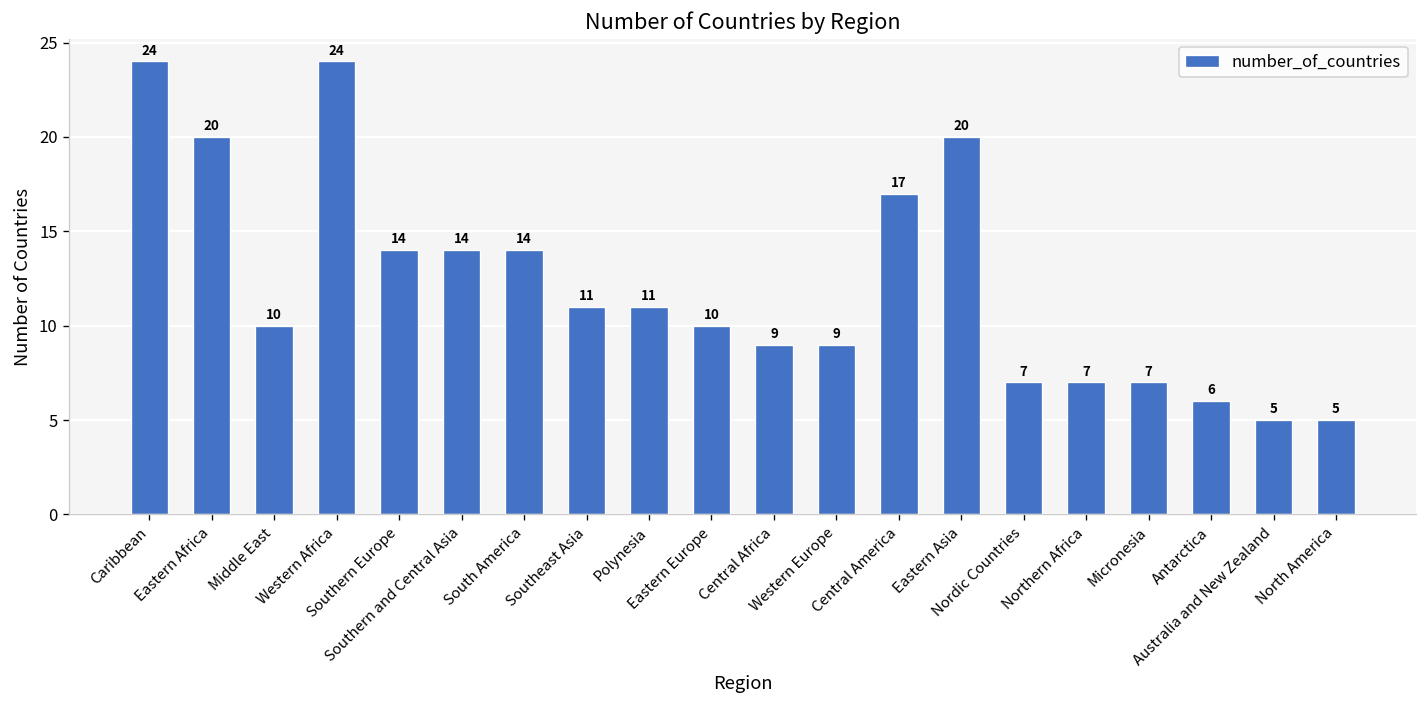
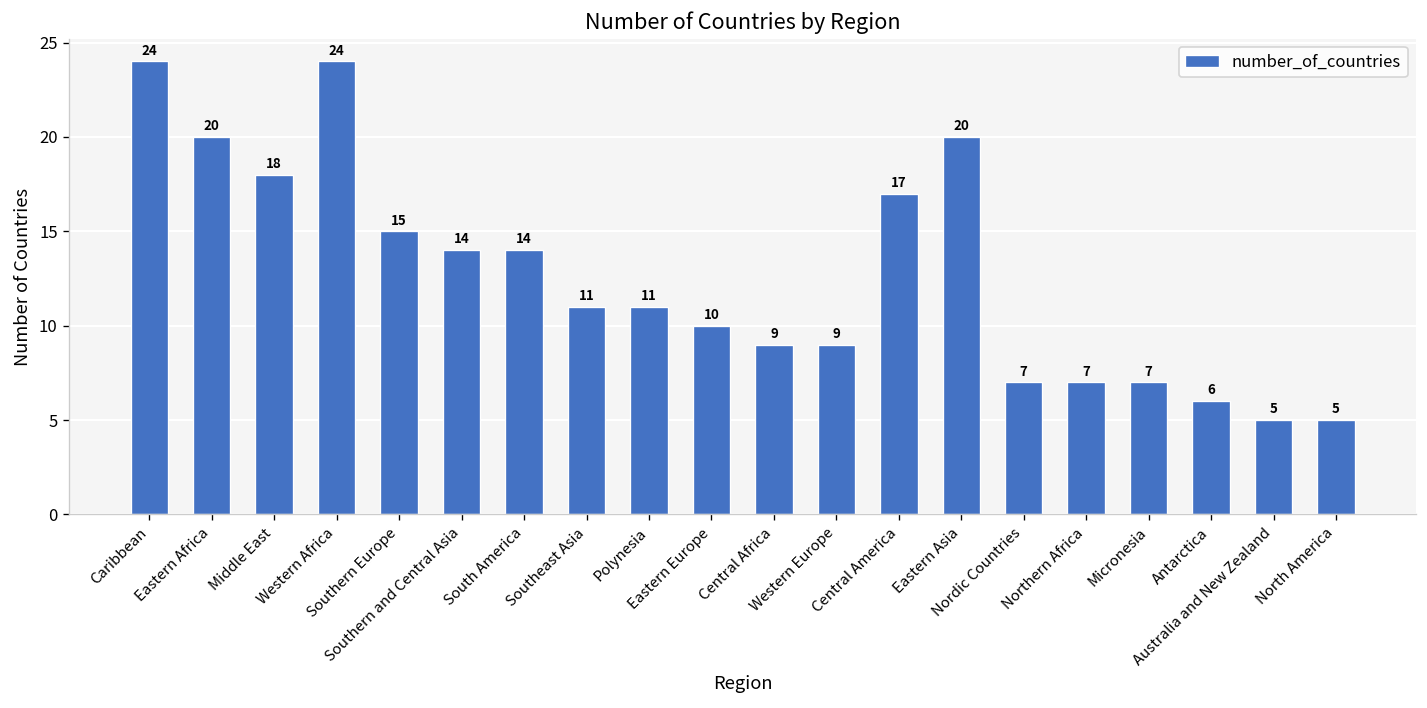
Middle East: 10 -> 18
Southern Europe: 14 -> 15
